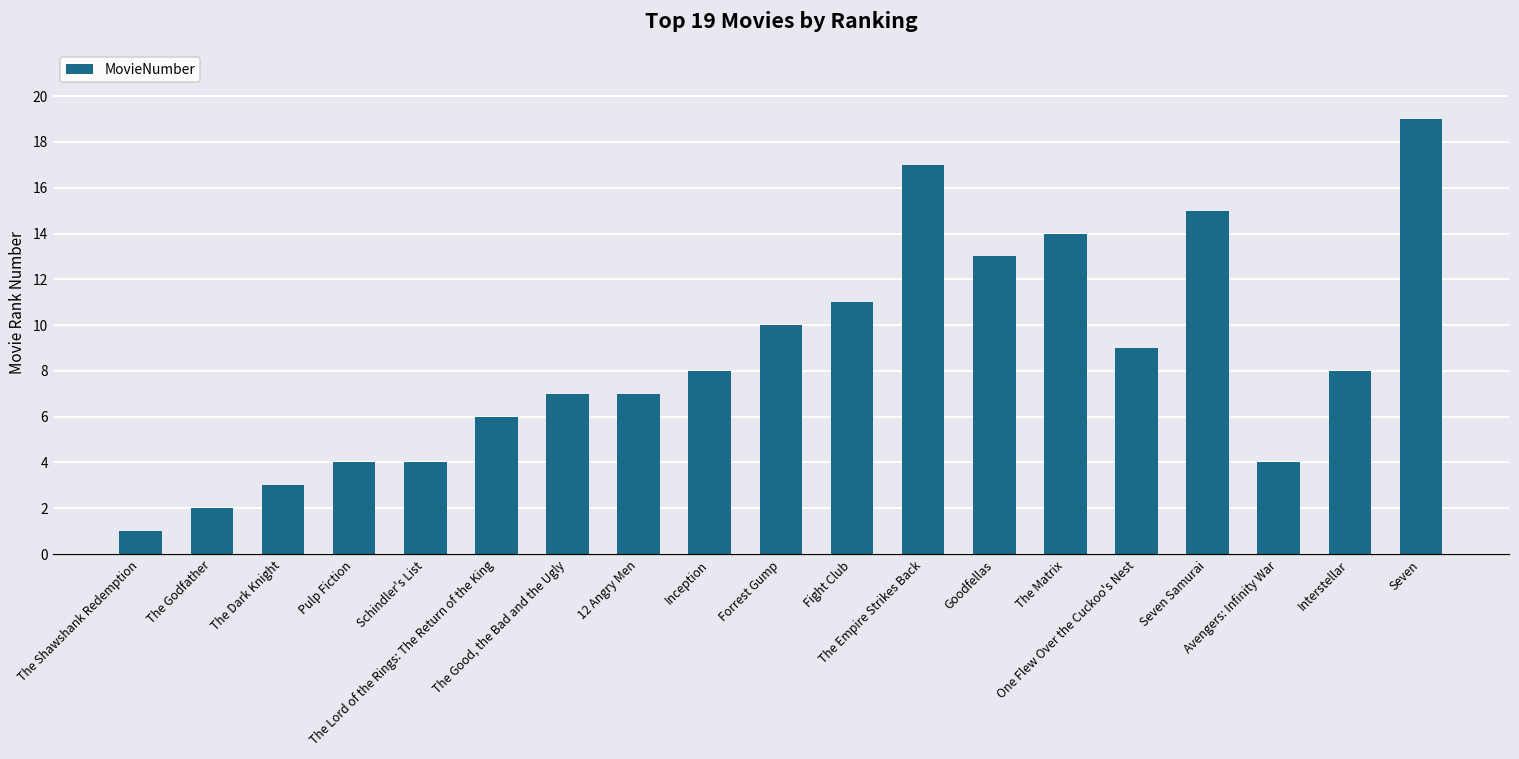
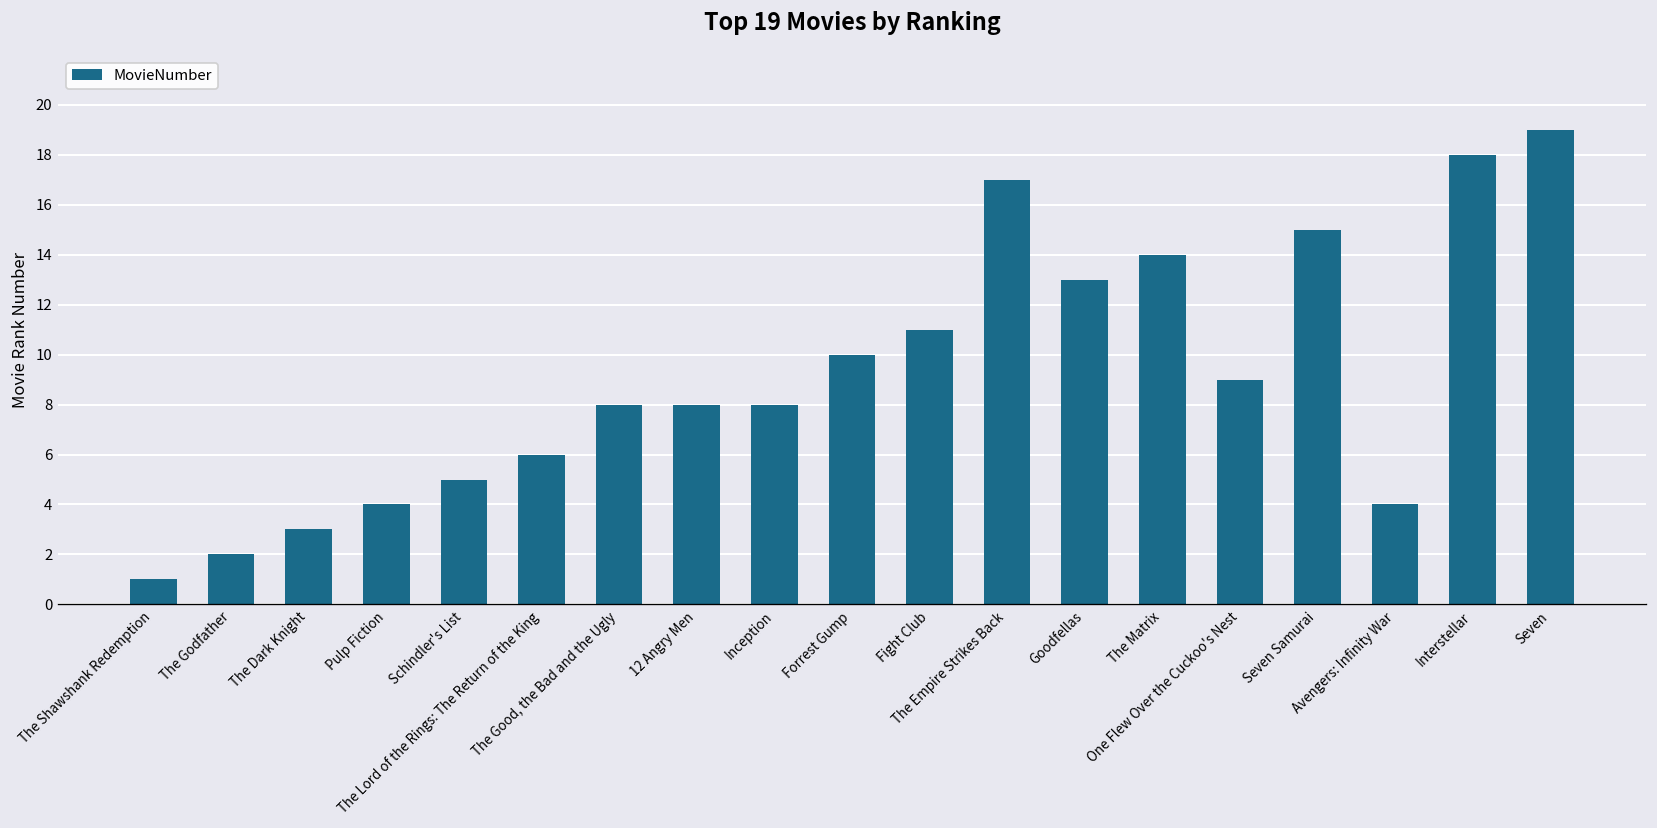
Schindler's List: 4 -> 5
The Good, the Bad and the Ugly: 7 -> 8
12 Angry Men: 7 -> 8
Interstellar: 8 -> 18
